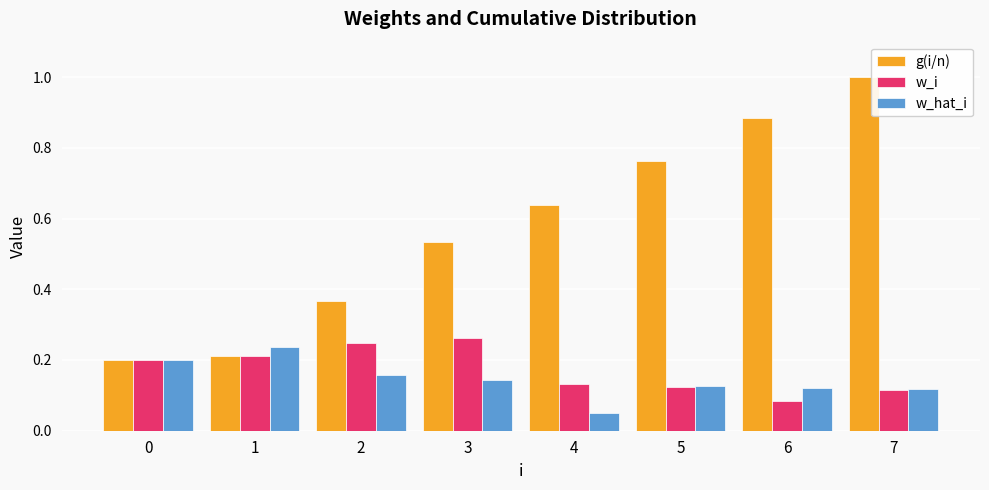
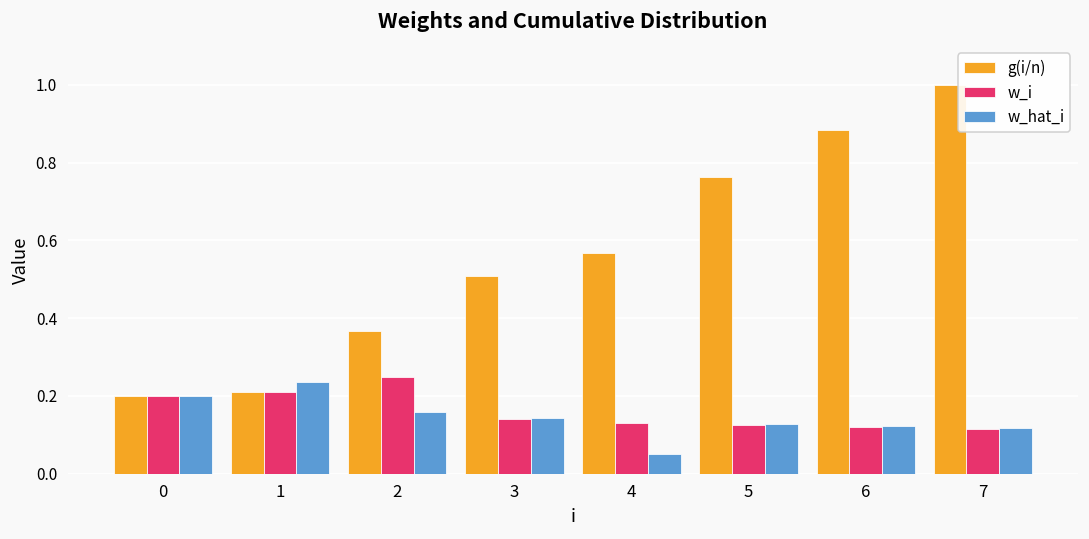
g(i/n), 3: 0.53 -> 0.51
w_i, 3: 0.26 -> 0.14
g(i/n), 4: 0.64 -> 0.57
w_i, 6: 0.08 -> 0.12
